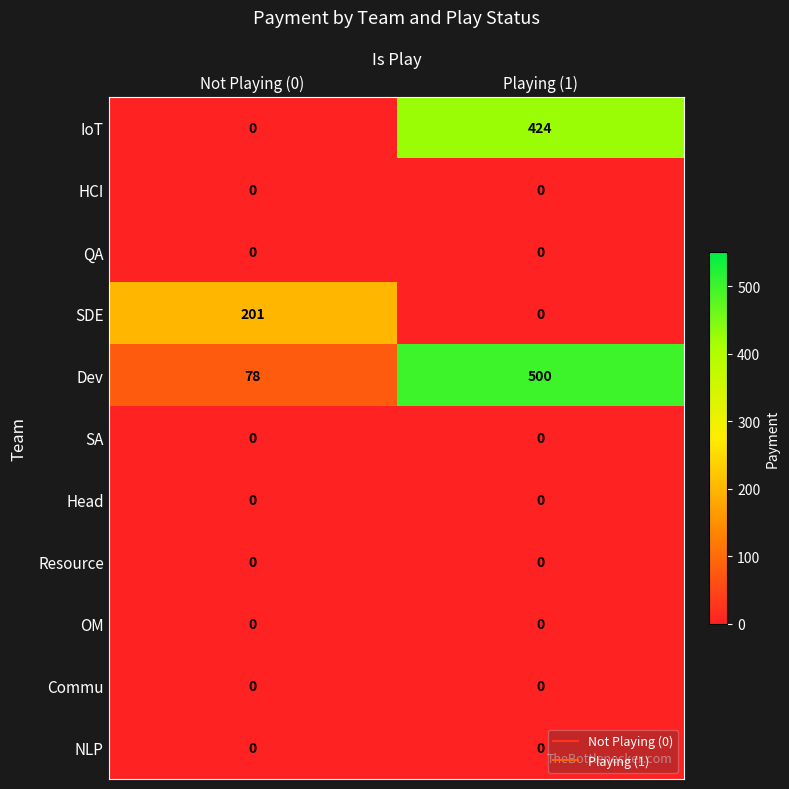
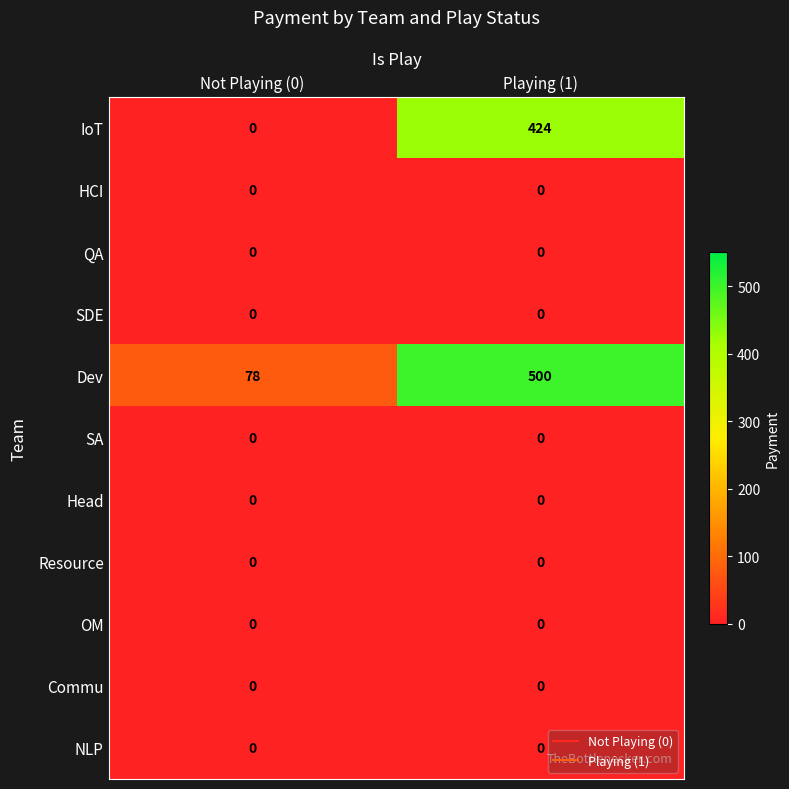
SDE, Not Playing (0): 201 -> 0
